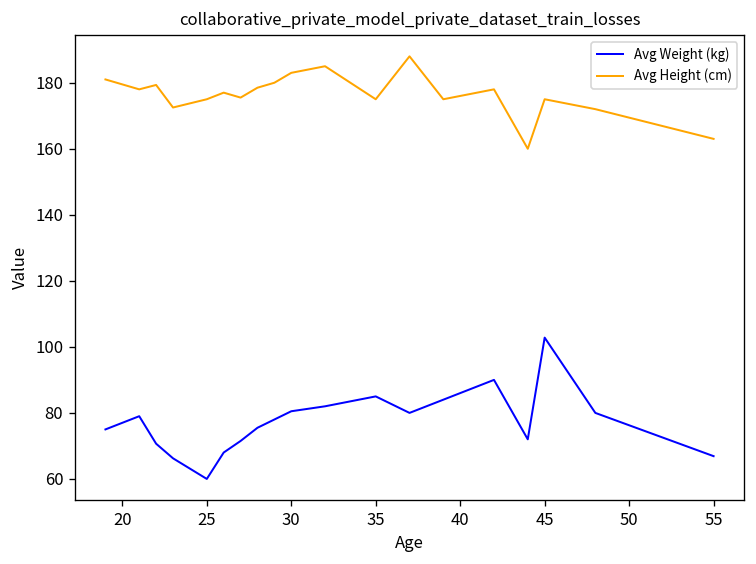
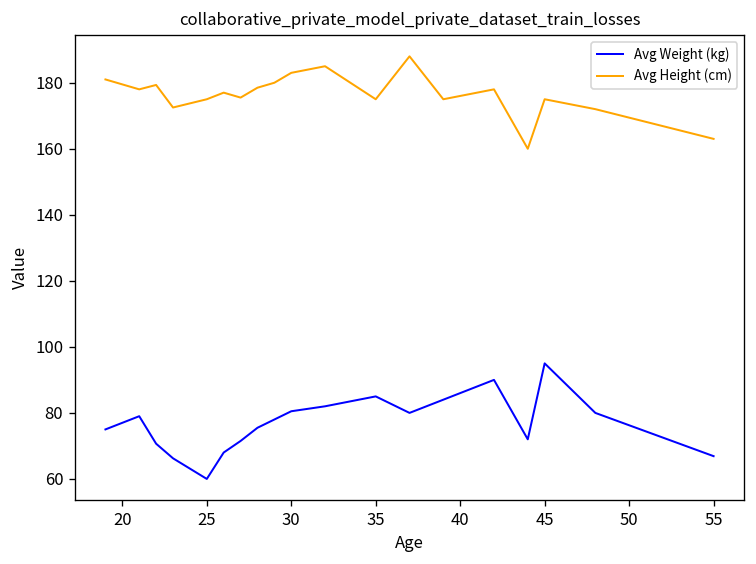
Avg Weight (kg), 45: 103 -> 95
